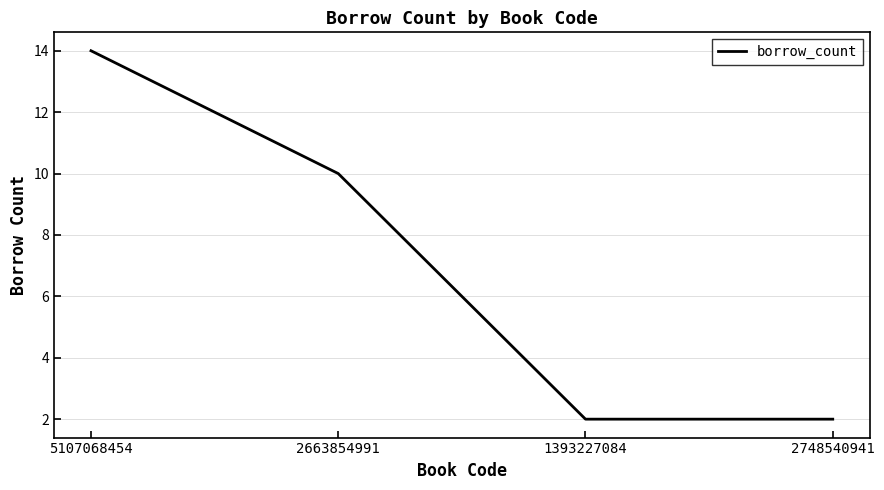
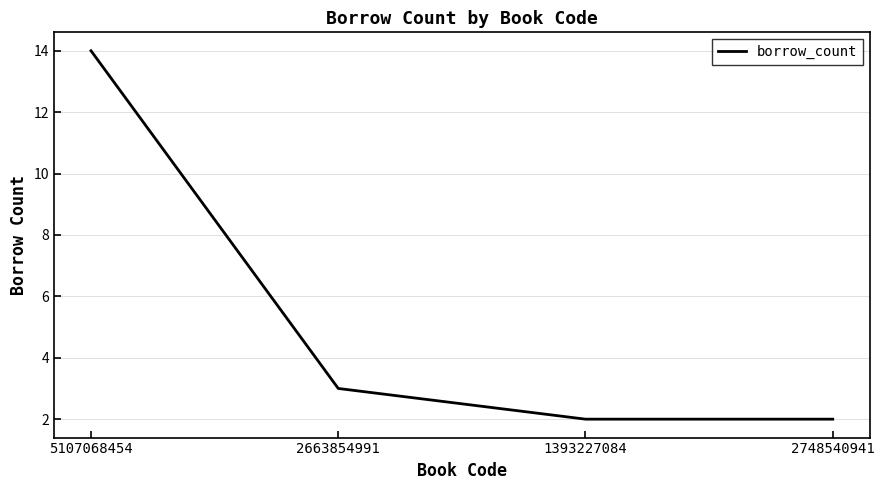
2663854991: 10 -> 3
